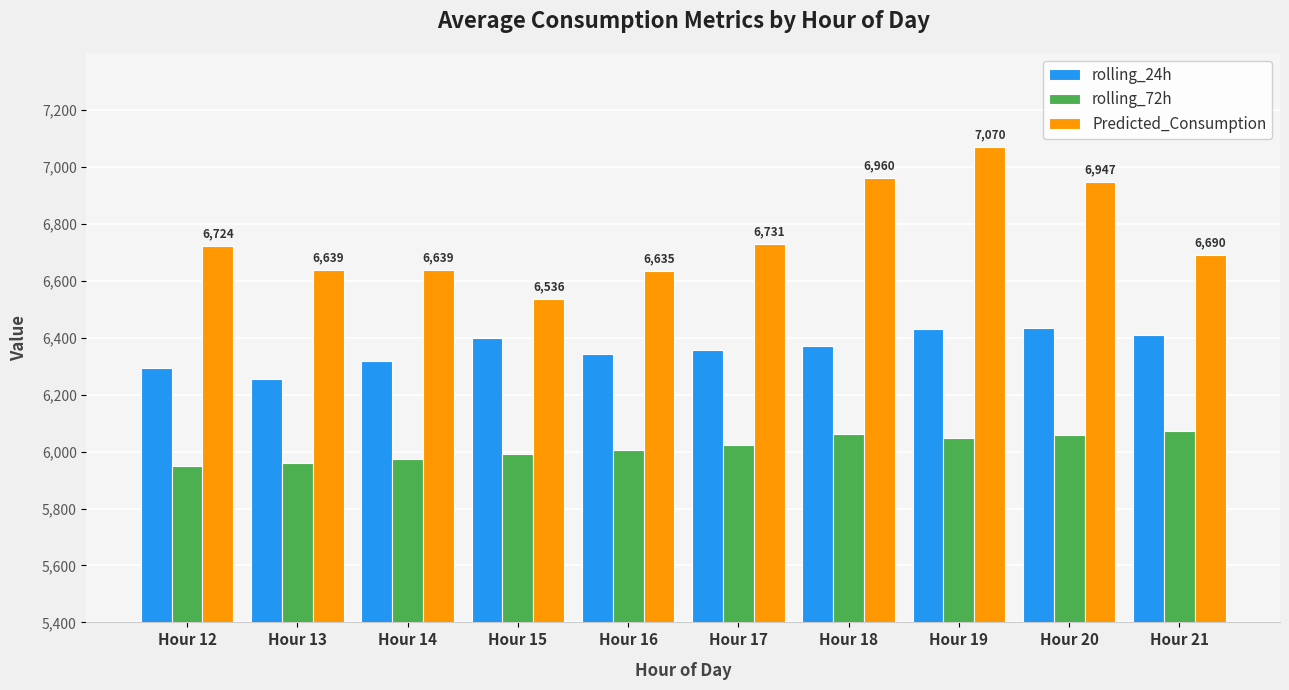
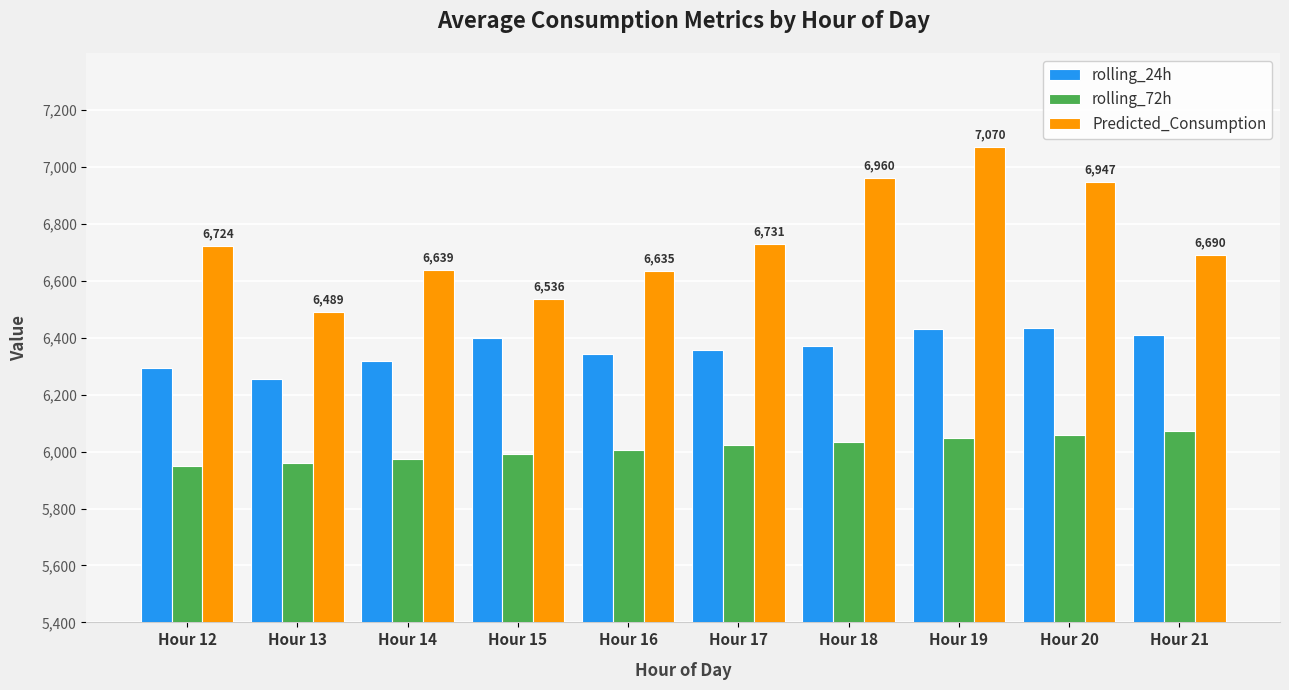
Predicted_Consumption, Hour 13: 6,639 -> 6,489
rolling_72h, Hour 18: 6,060 -> 6,030
